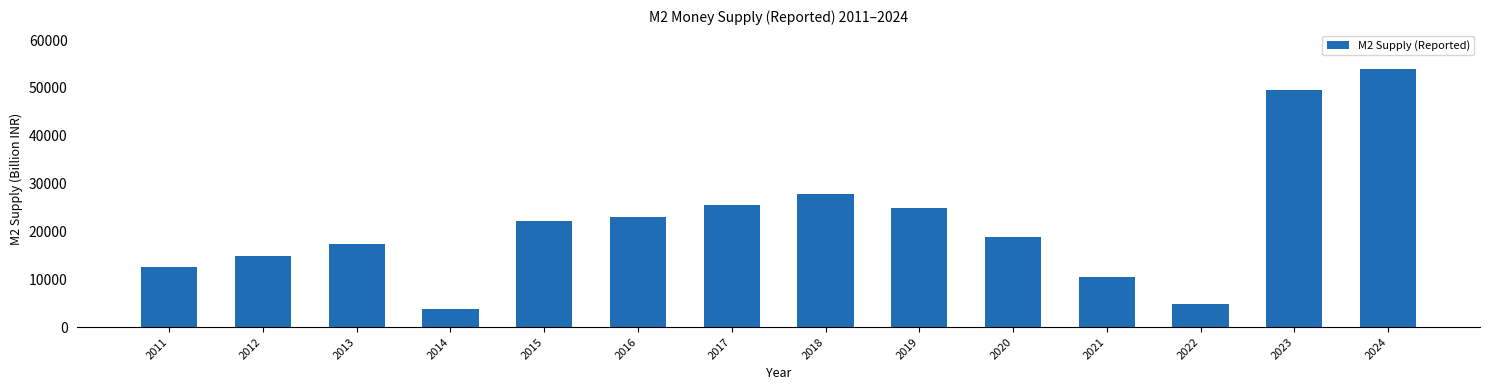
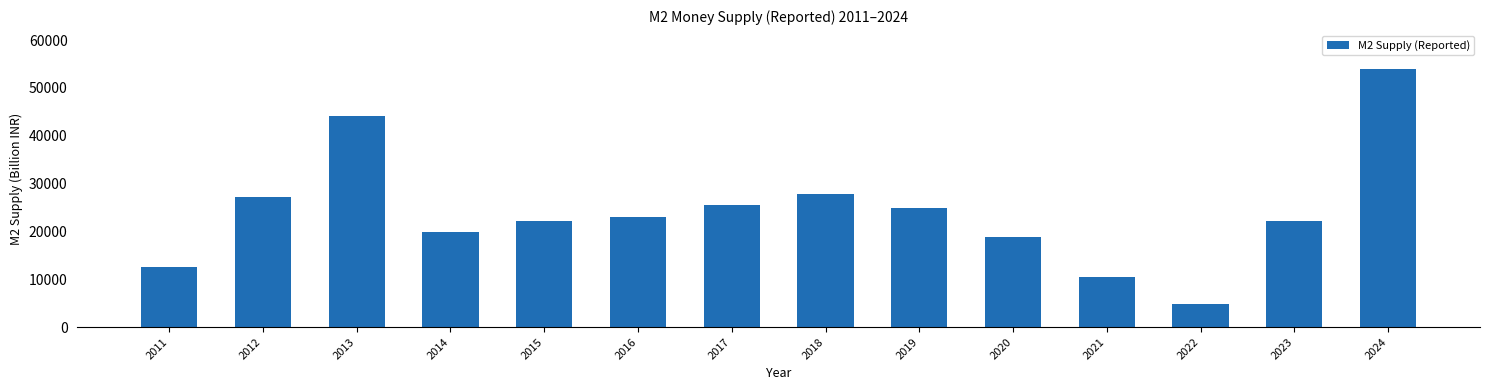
2012: 15000 -> 27000
2013: 17000 -> 44000
2014: 4000 -> 20000
2023: 50000 -> 22000
